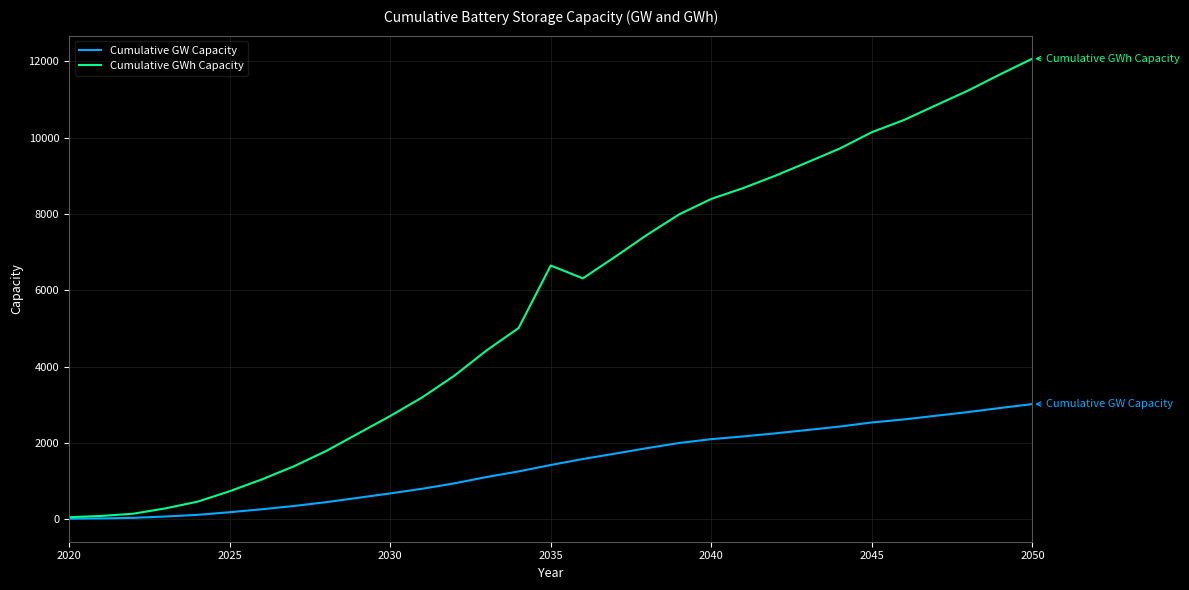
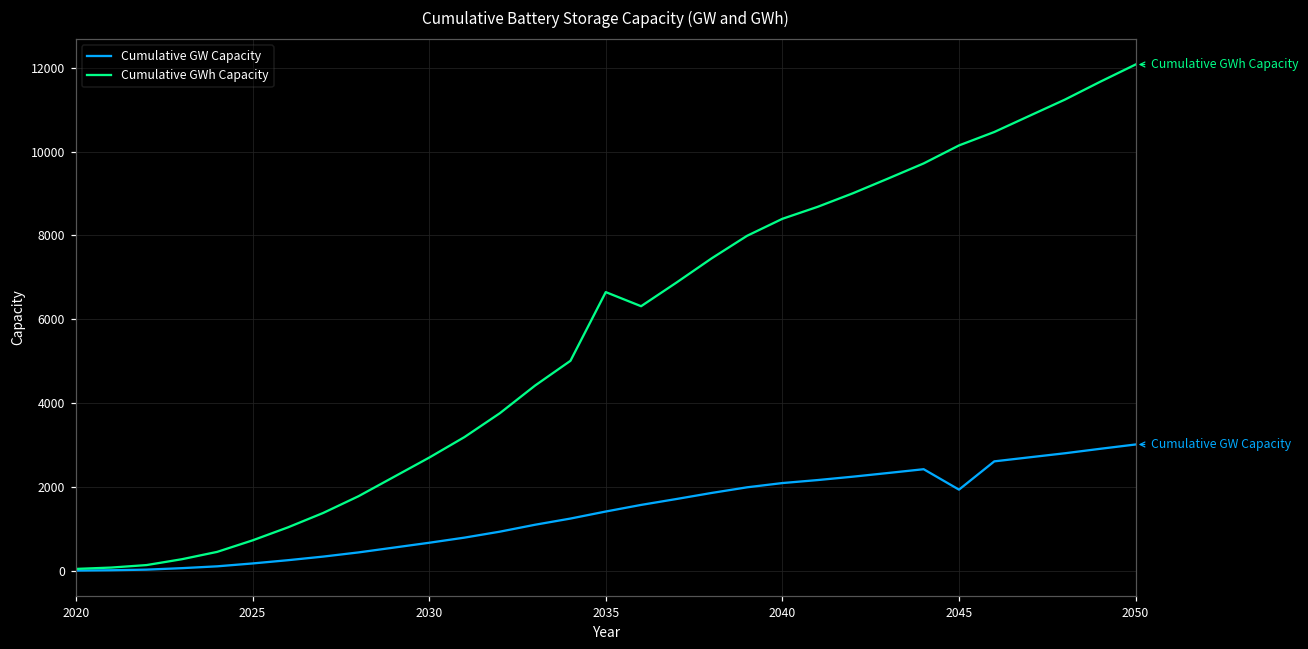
Cumulative GW Capacity, 2045: 2500 -> 1900
